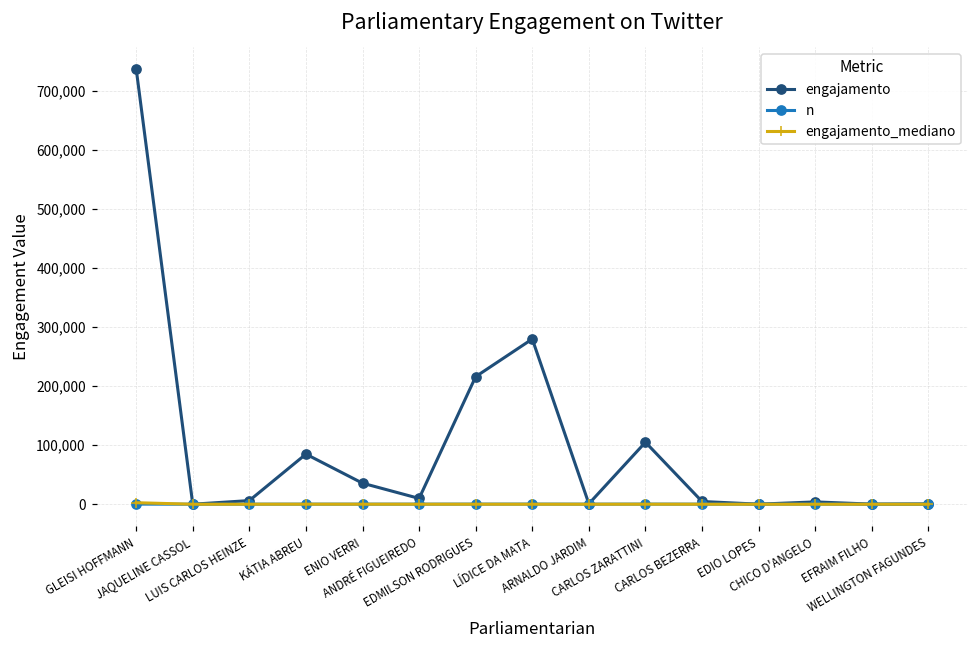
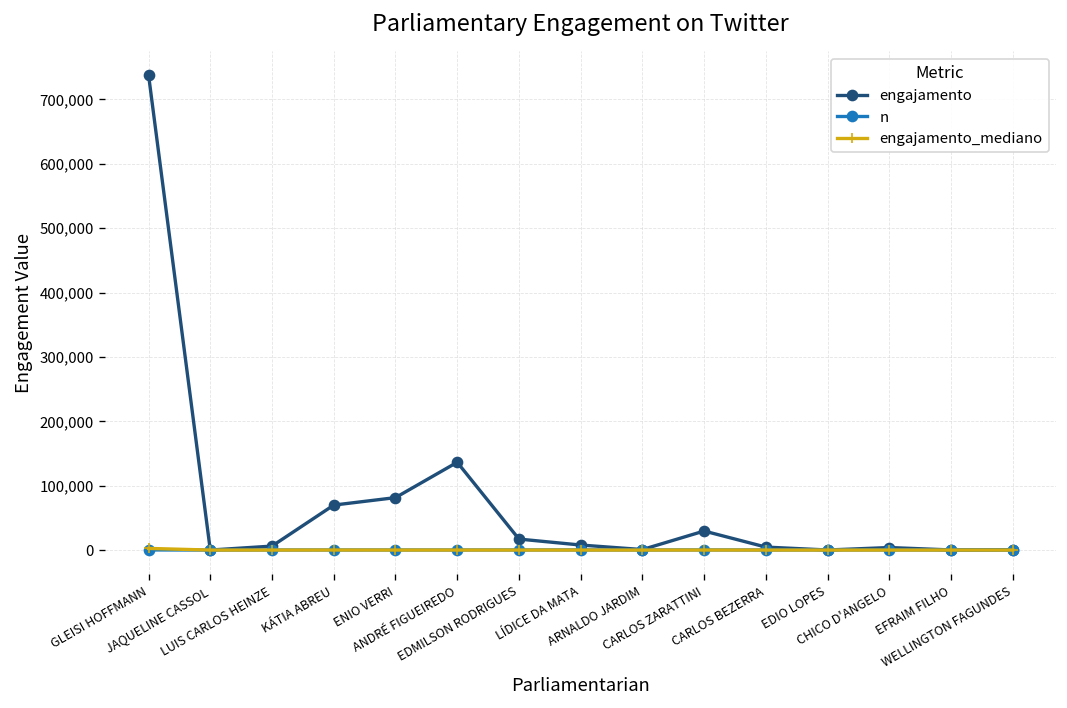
engajamento, KÁTIA ABREU: 80,000 -> 70,000
engajamento, ENIO VERRI: 40,000 -> 80,000
engajamento, ANDRÉ FIGUEIREDO: 10,000 -> 140,000
engajamento, EDMILSON RODRIGUES: 220,000 -> 20,000
engajamento, LÍDICE DA MATA: 280,000 -> 10,000
engajamento, CARLOS ZARATTINI: 110,000 -> 30,000
